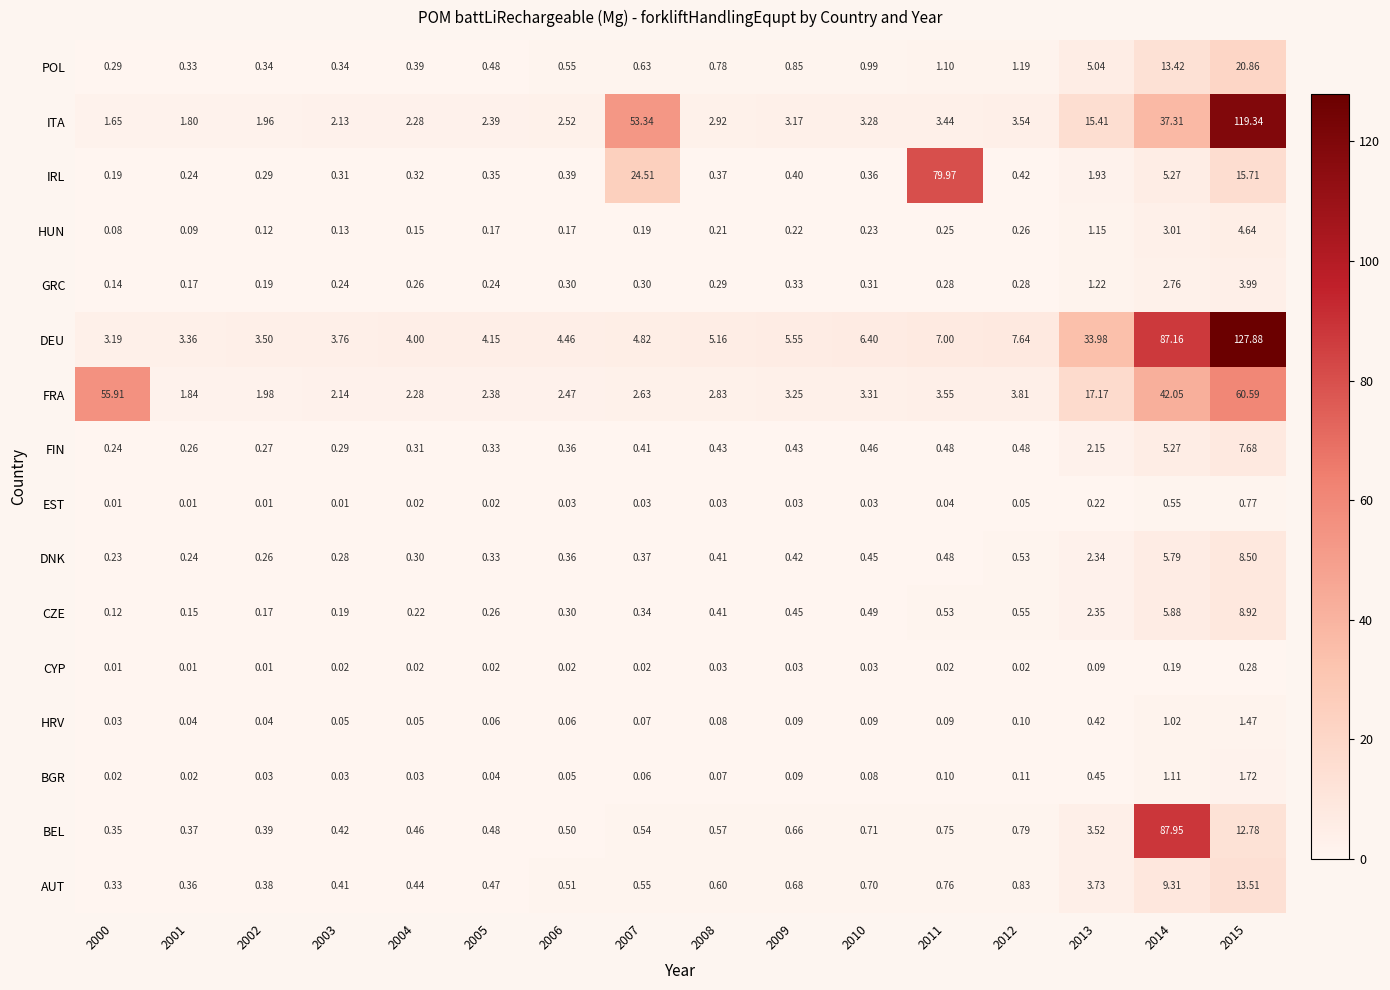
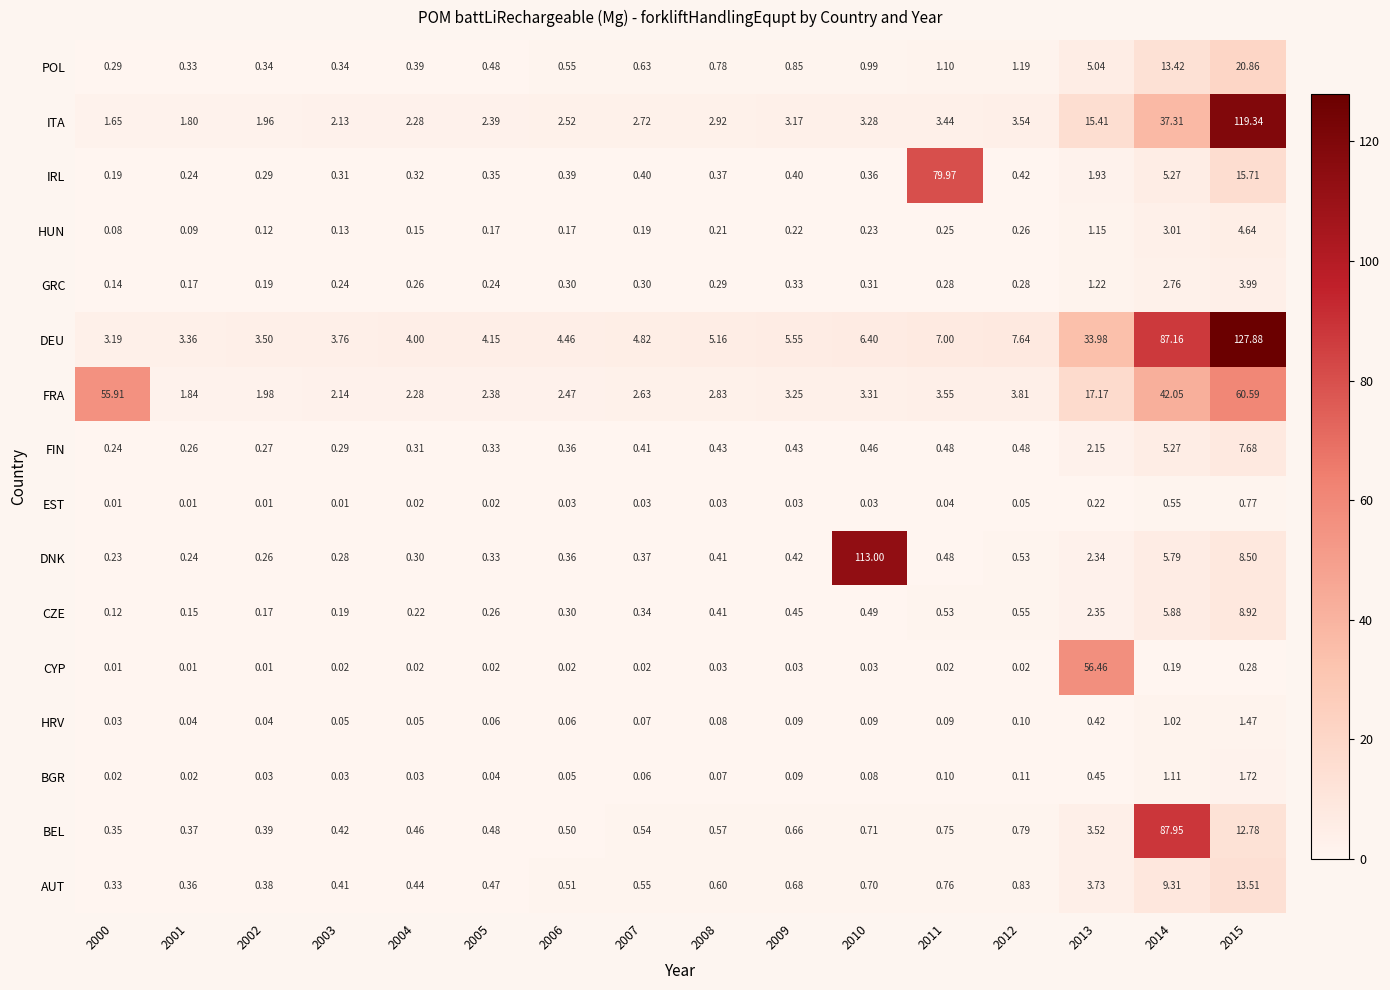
ITA, 2007: 53.34 -> 2.72
IRL, 2007: 24.51 -> 0.40
DNK, 2010: 0.45 -> 113.00
CYP, 2013: 0.09 -> 56.46
